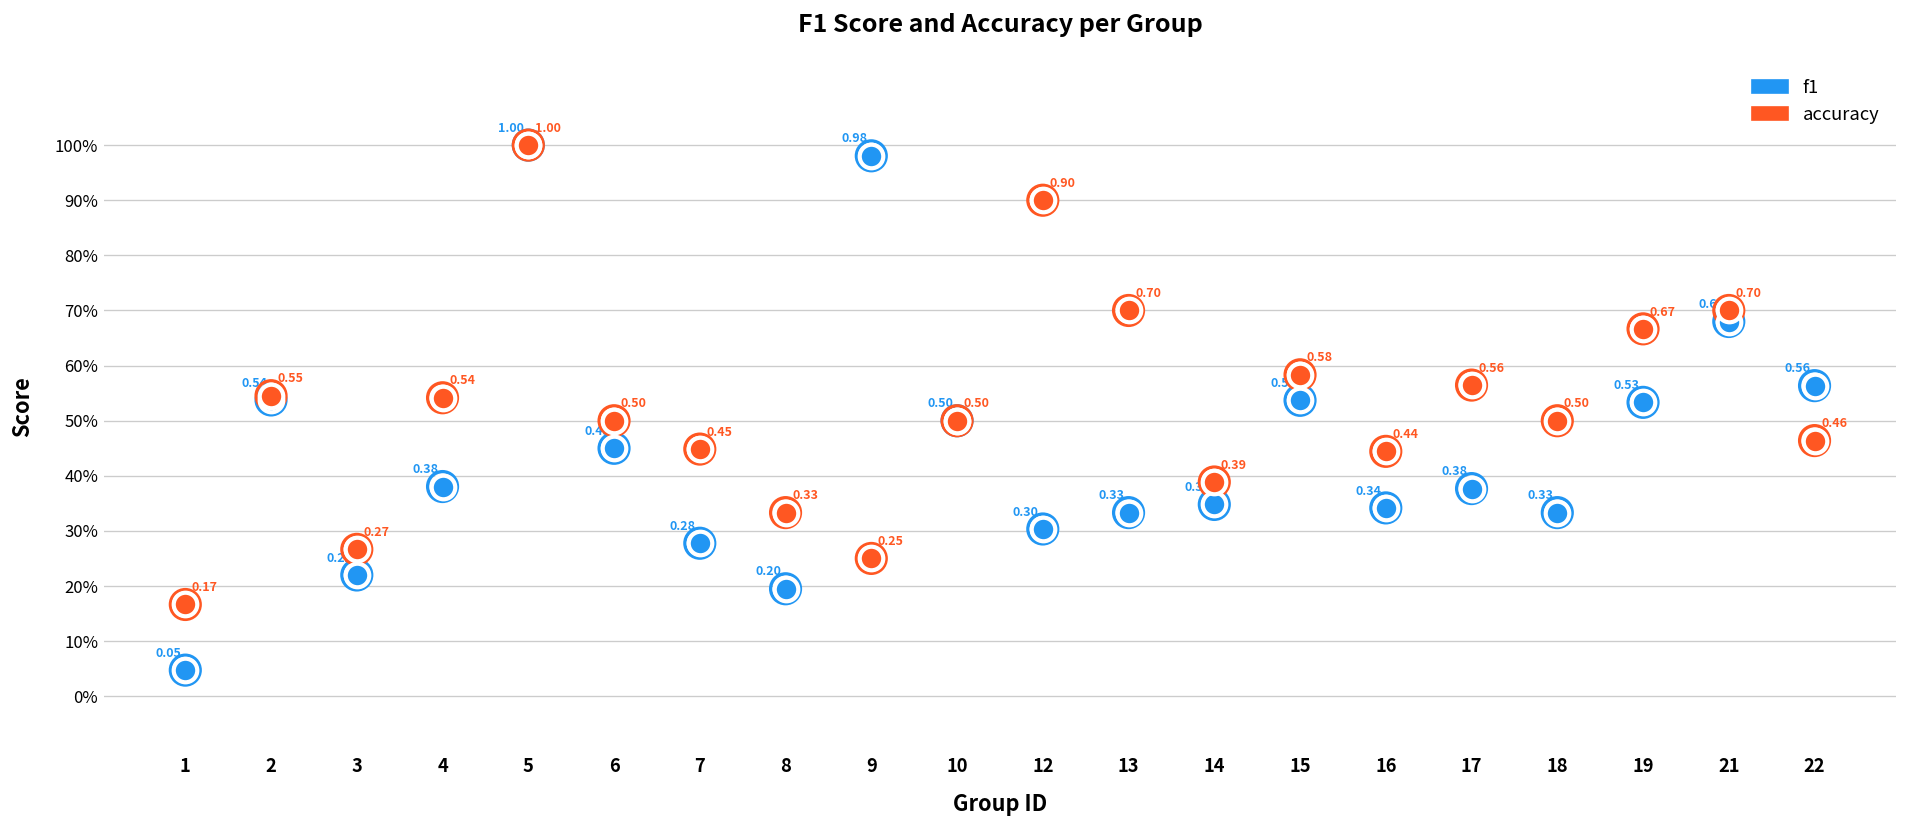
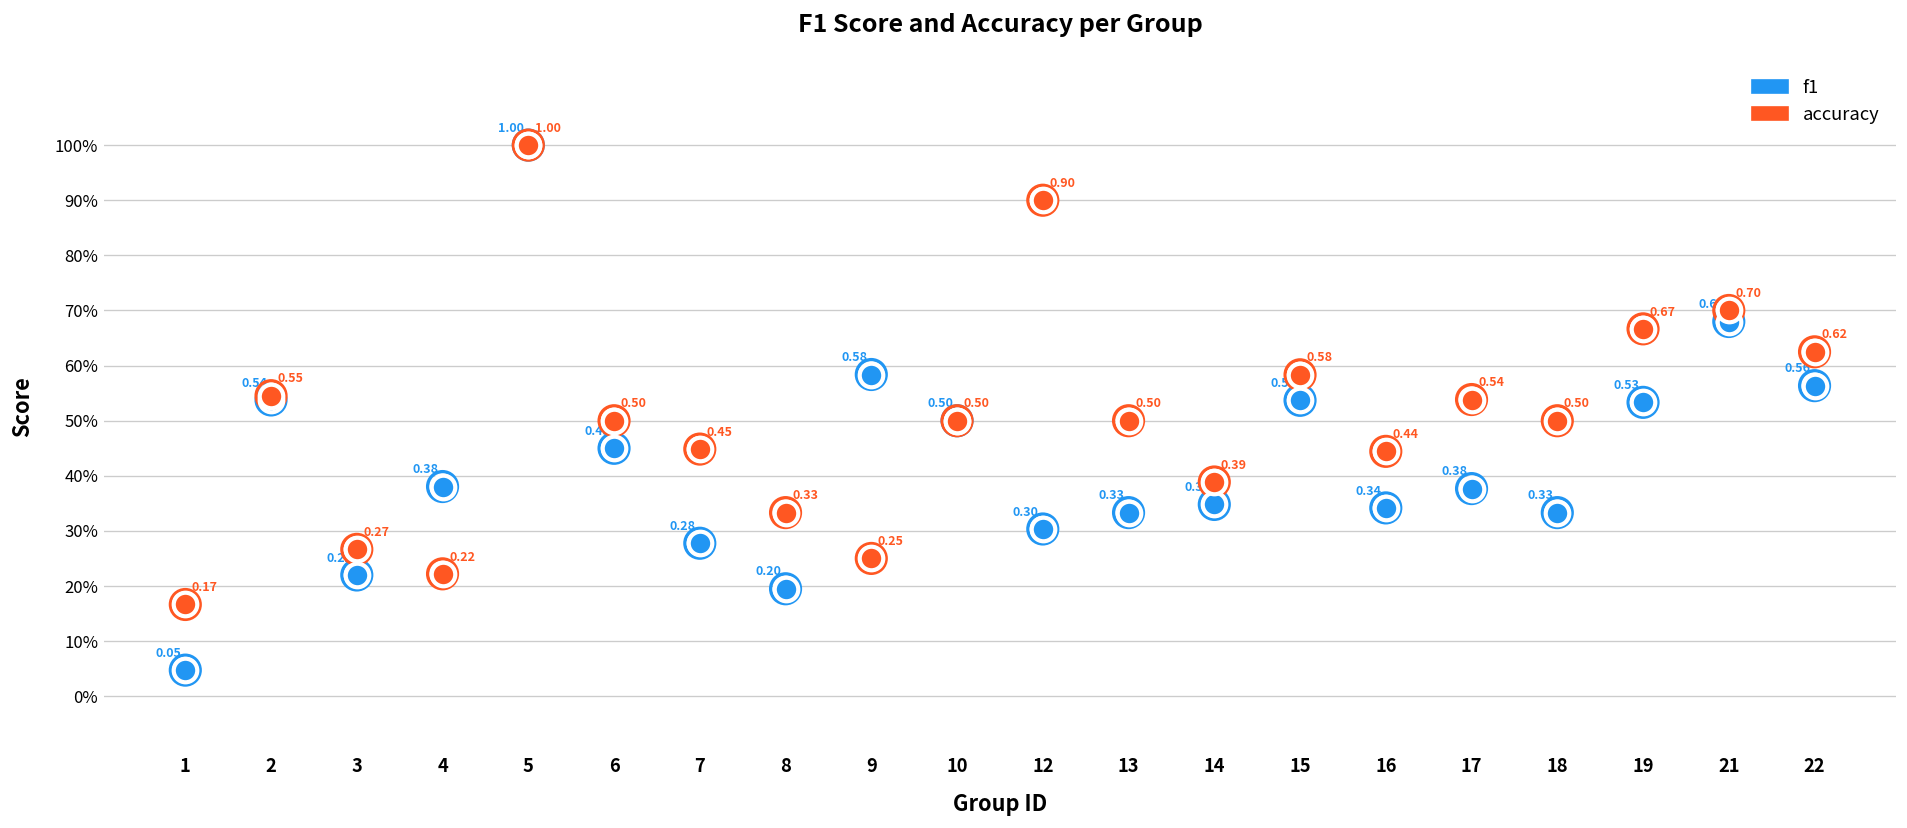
accuracy, 4: 0.54 -> 0.22
f1, 9: 0.98 -> 0.58
accuracy, 13: 0.70 -> 0.50
accuracy, 17: 0.56 -> 0.54
accuracy, 22: 0.46 -> 0.62
